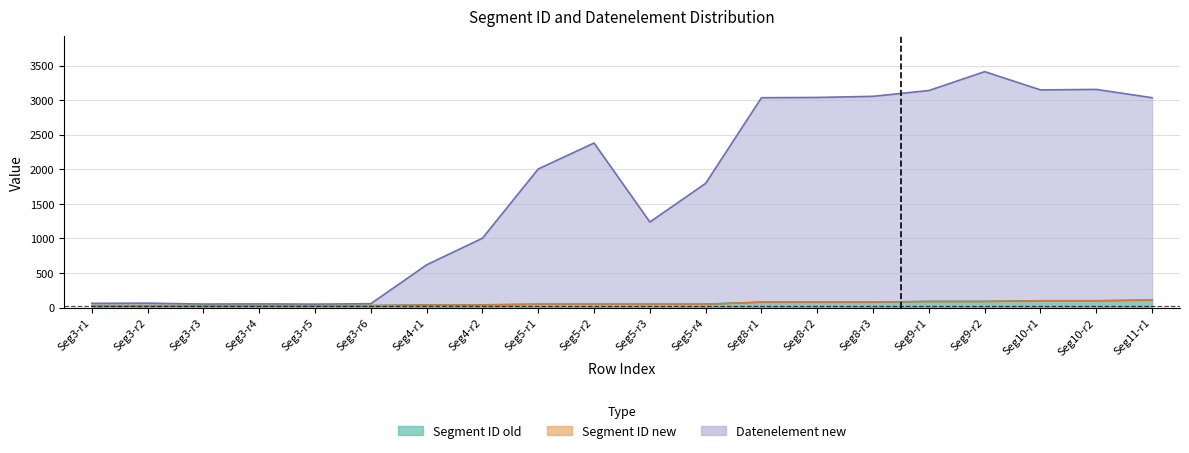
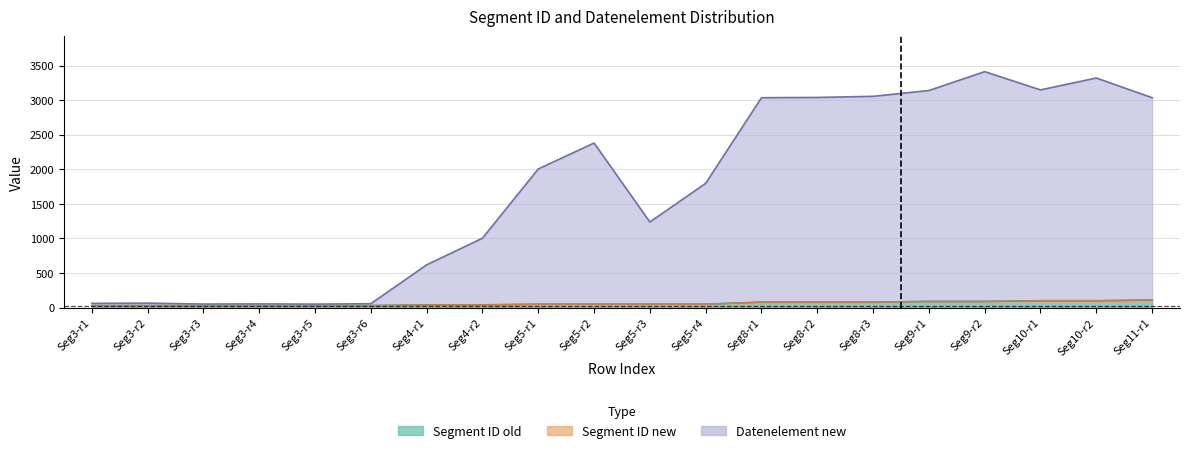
Datenelement new, Seg10-r2: 3200 -> 3300
